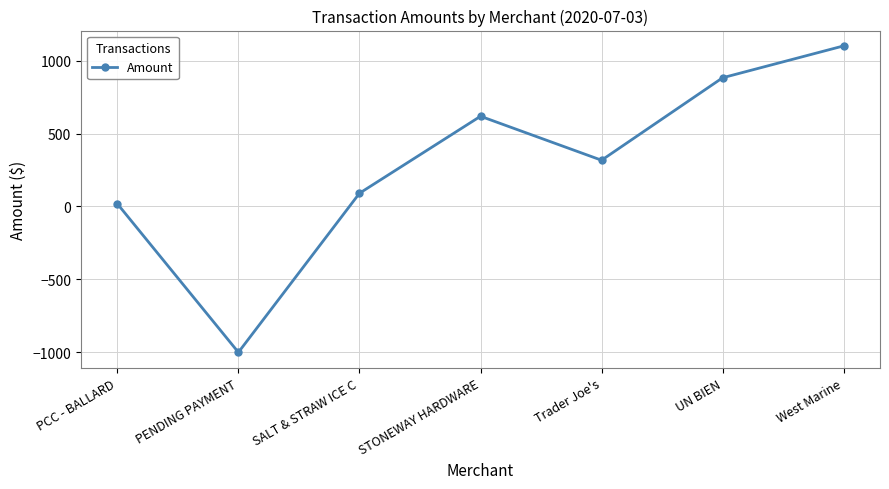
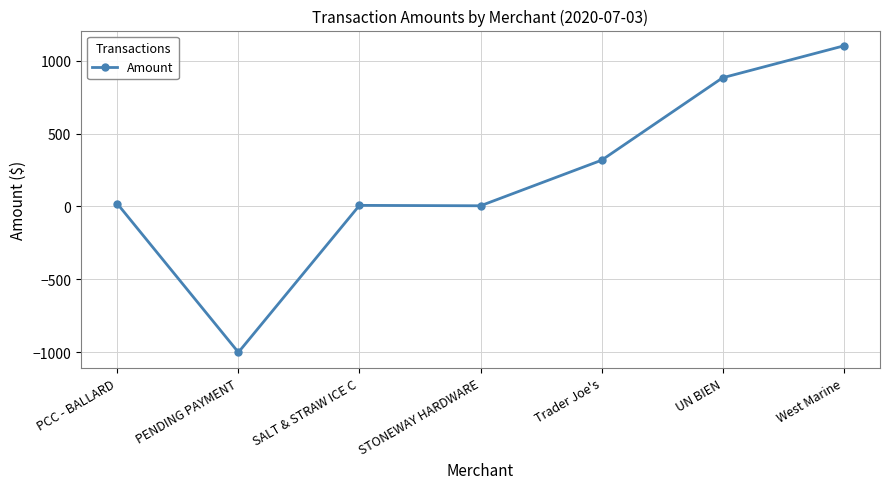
SALT & STRAW ICE C: 90 -> 10
STONEWAY HARDWARE: 620 -> 0
